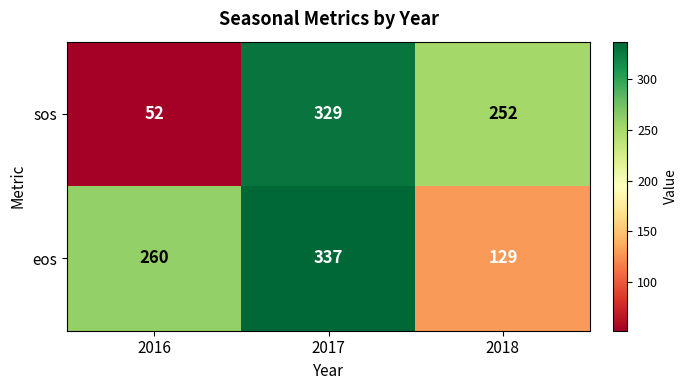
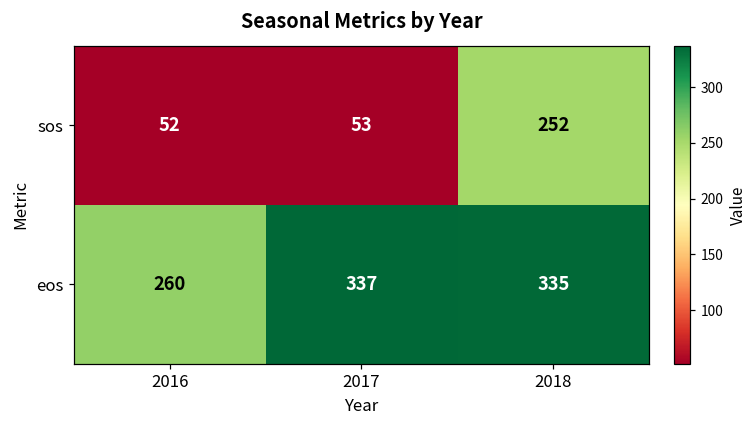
sos, 2017: 329 -> 53
eos, 2018: 129 -> 335
